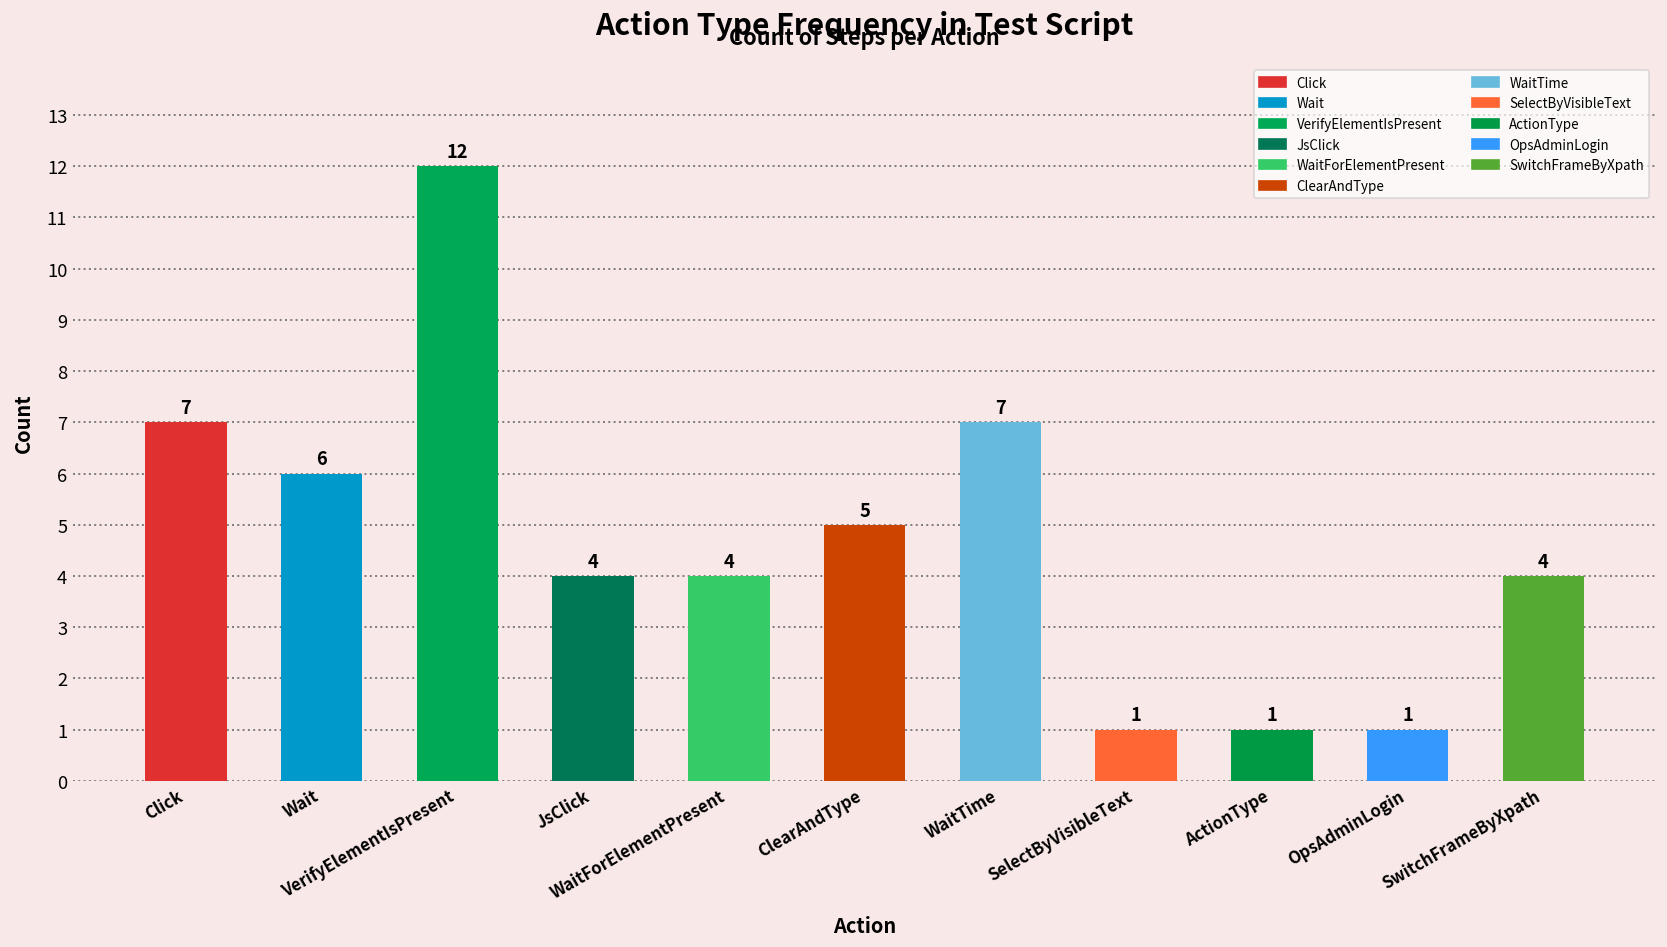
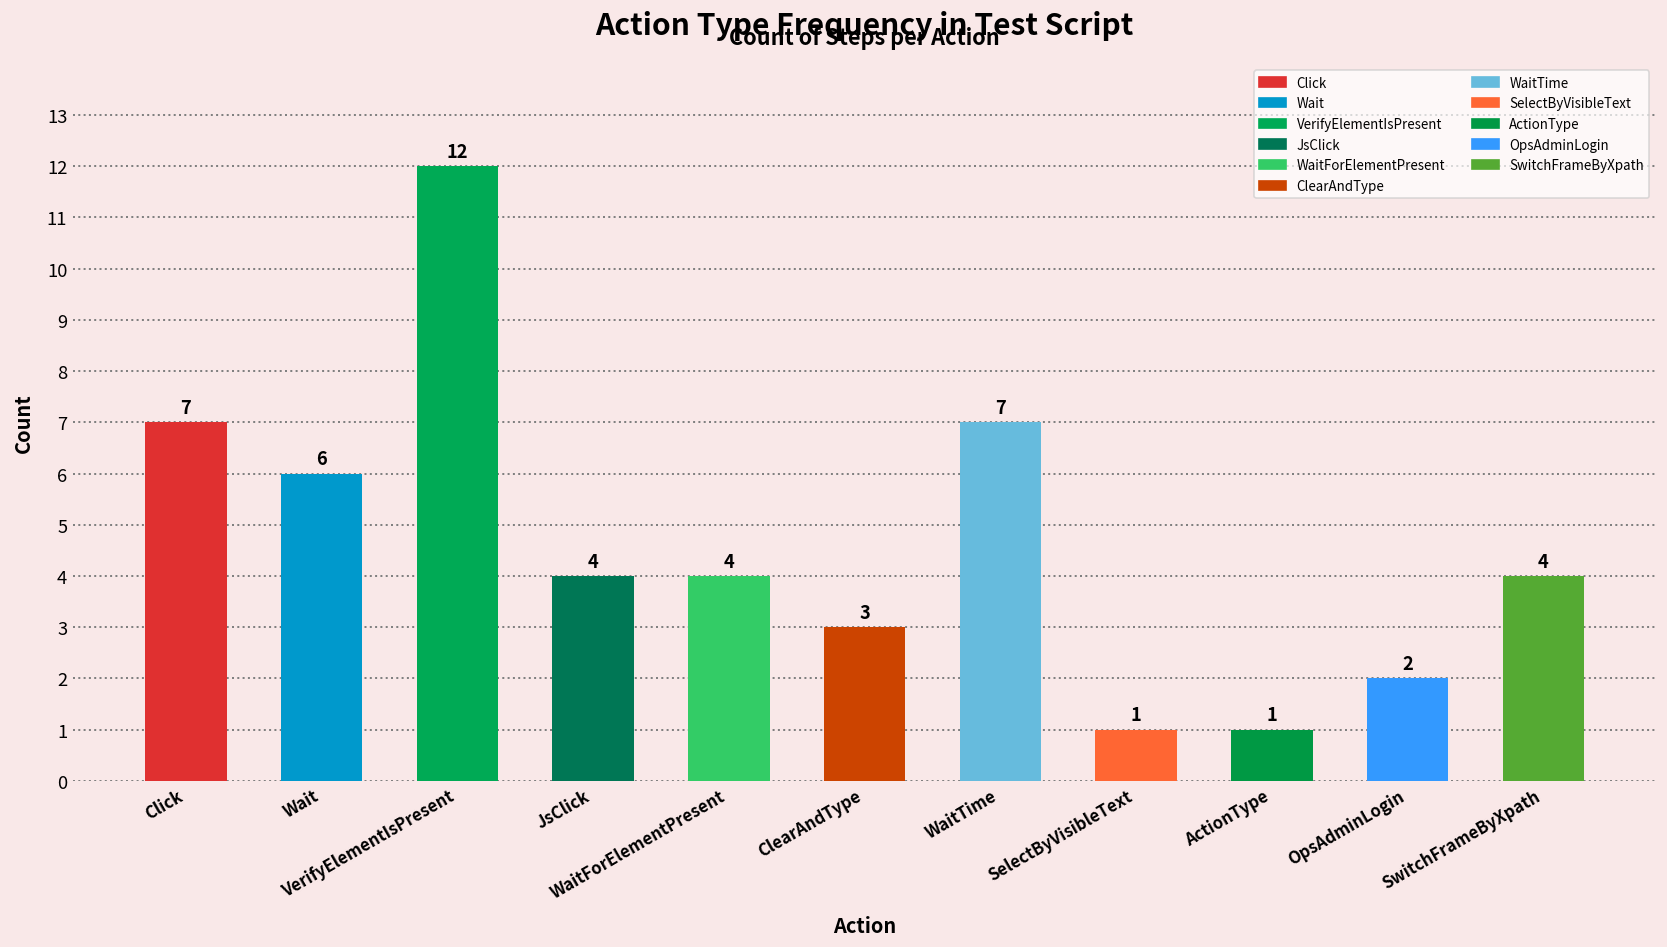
ClearAndType: 5 -> 3
OpsAdminLogin: 1 -> 2
